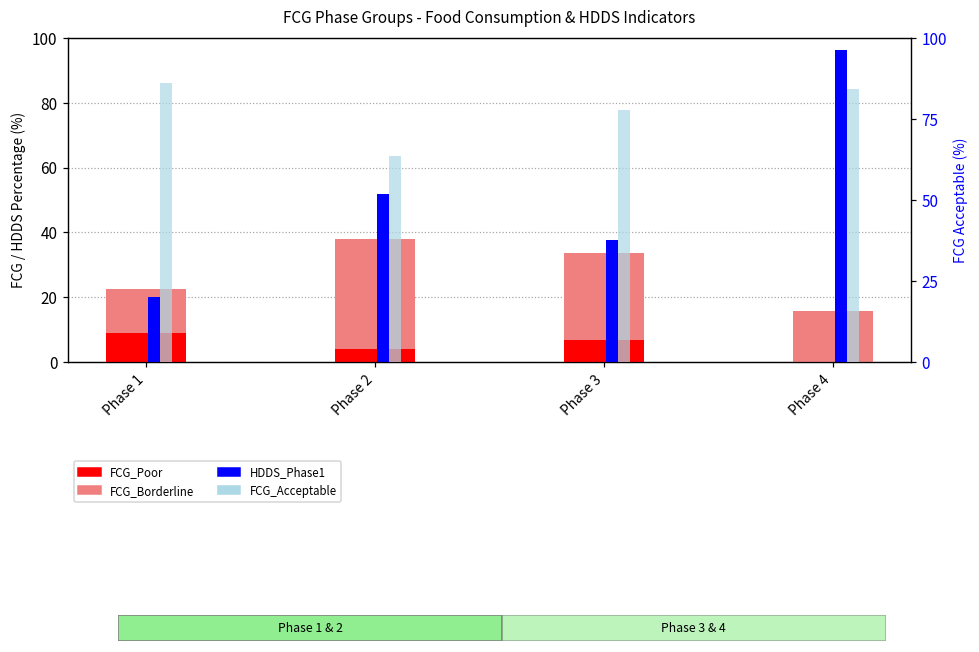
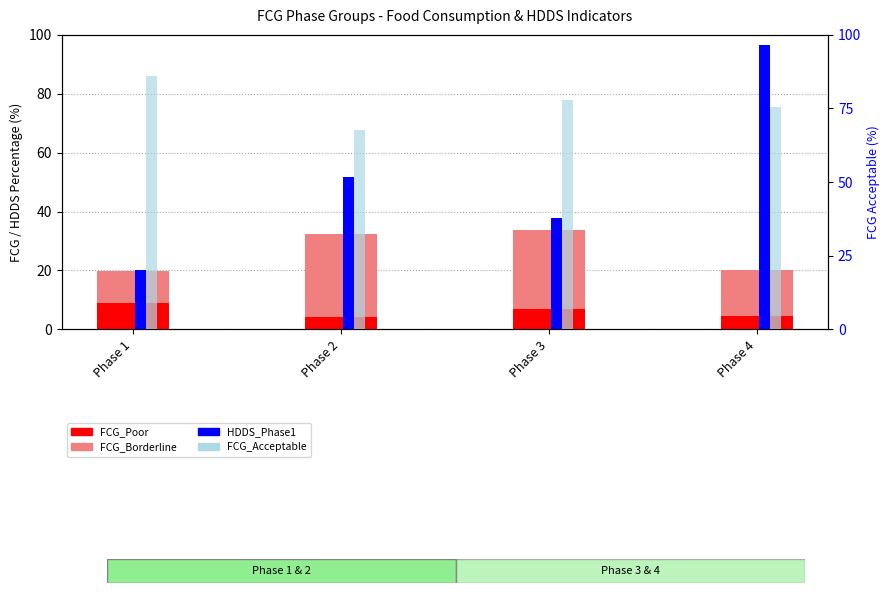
FCG Phase Groups - Food Consumption & HDDS Indicators, FCG_Borderline, Phase 1: 14 -> 11
FCG Phase Groups - Food Consumption & HDDS Indicators, FCG_Borderline, Phase 2: 34 -> 28
FCG Phase Groups - Food Consumption & HDDS Indicators, FCG_Poor, Phase 4: 0 -> 5
FCG Phase Groups - Food Consumption & HDDS Indicators, FCG_Acceptable, Phase 2: 63 -> 68
FCG Phase Groups - Food Consumption & HDDS Indicators, FCG_Acceptable, Phase 4: 84 -> 75
